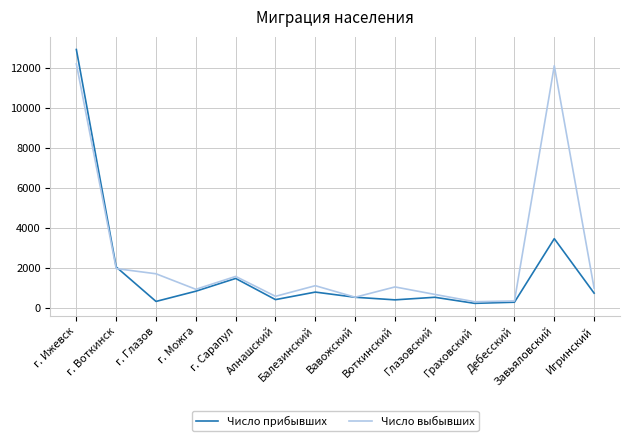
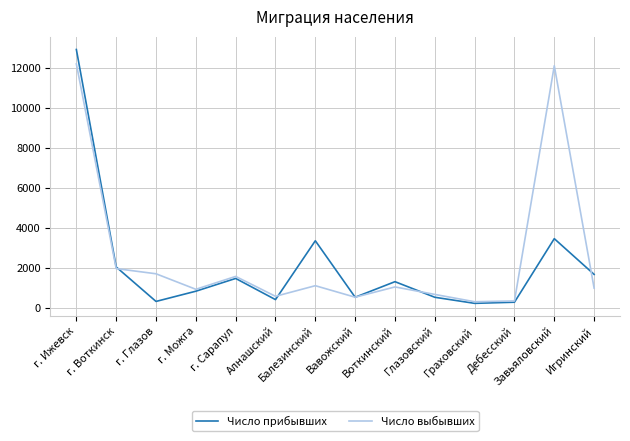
Число прибывших, Балезинский: 800 -> 3400
Число прибывших, Воткинский: 400 -> 1300
Число прибывших, Игринский: 800 -> 1700
